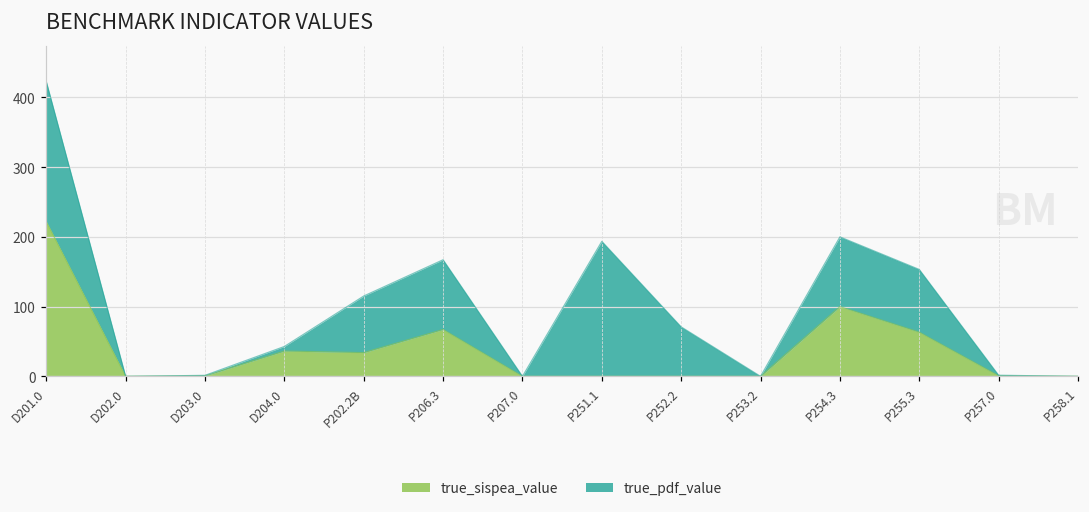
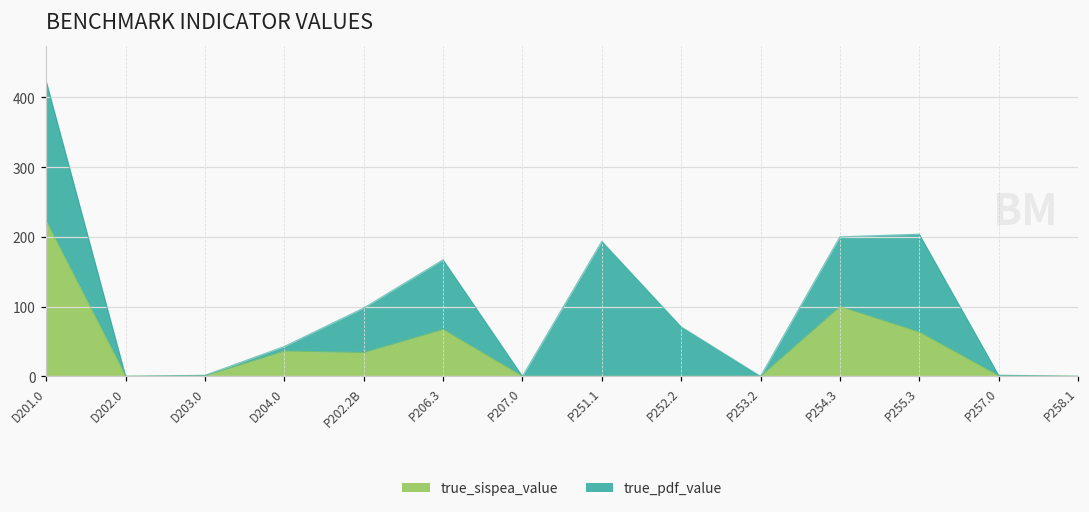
true_pdf_value, P202.2B: 80 -> 60
true_pdf_value, P255.3: 90 -> 140
